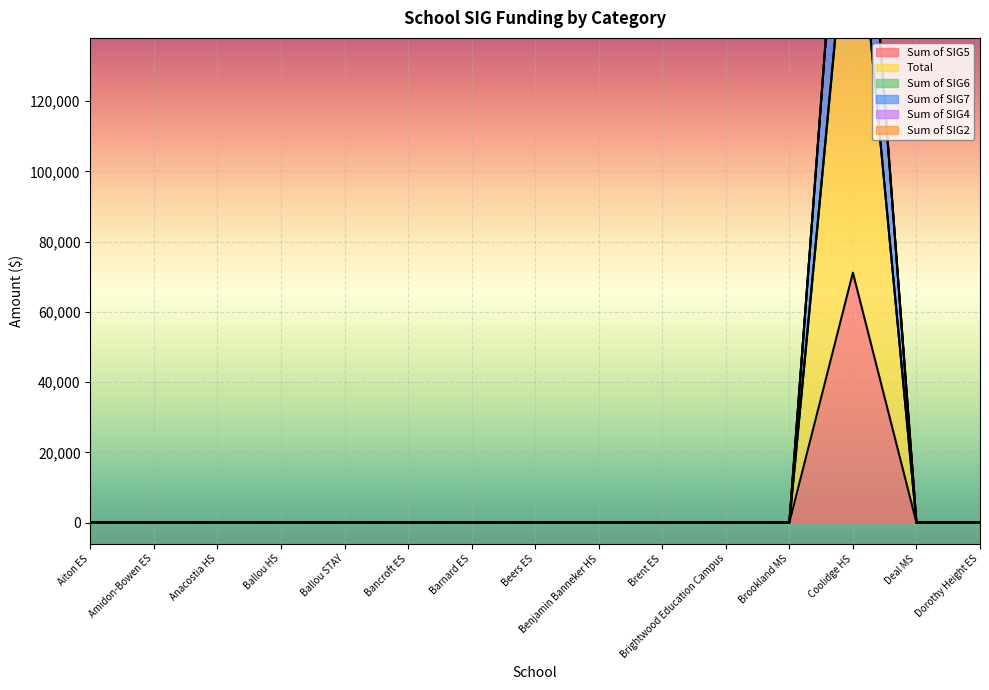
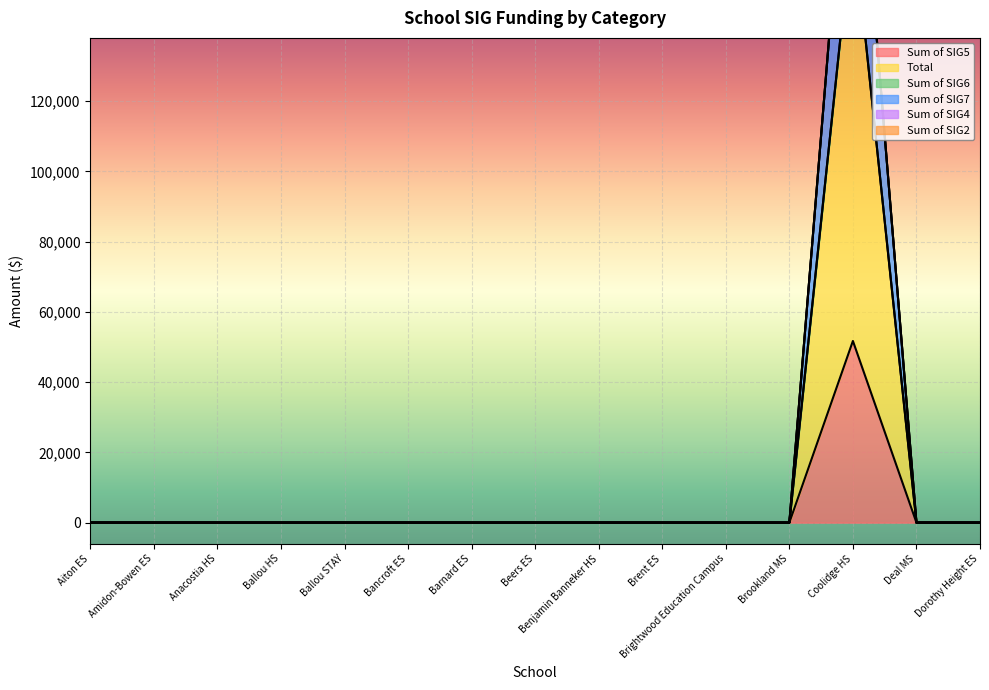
Sum of SIG5, Coolidge HS: 71,000 -> 52,000
